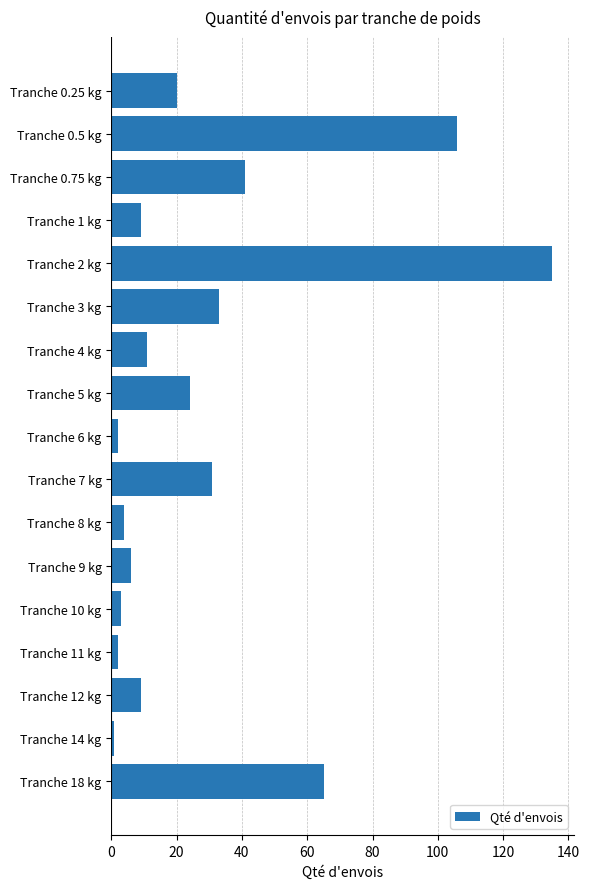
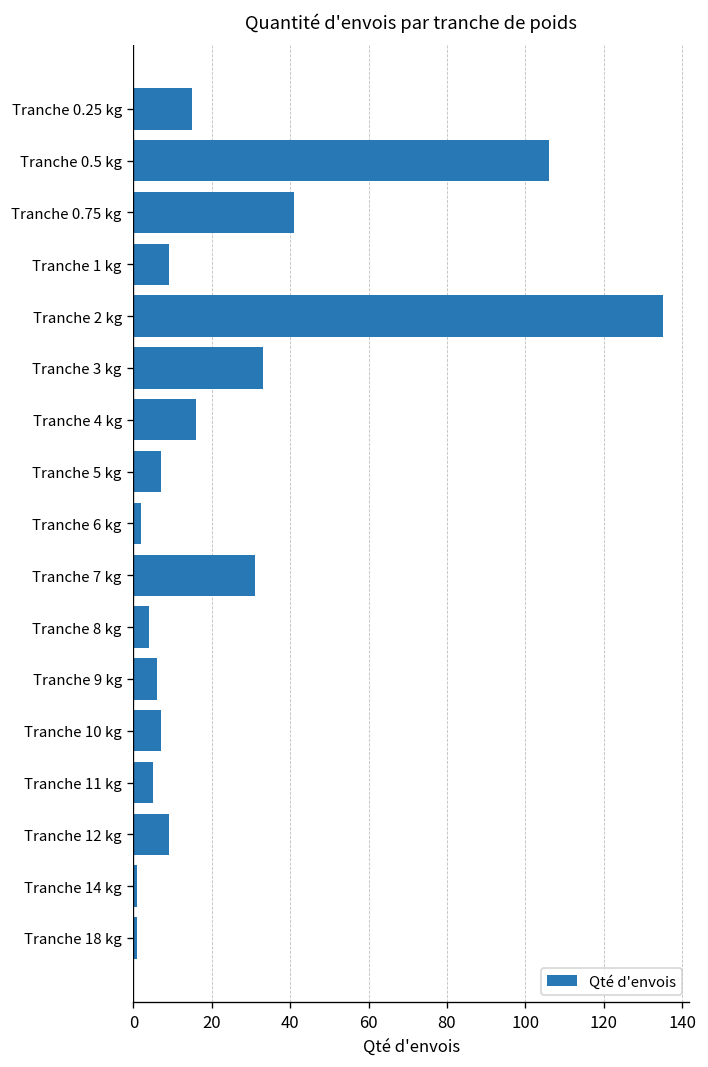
Tranche 0.25 kg: 20 -> 15
Tranche 4 kg: 11 -> 16
Tranche 5 kg: 24 -> 7
Tranche 10 kg: 3 -> 7
Tranche 11 kg: 2 -> 5
Tranche 18 kg: 65 -> 1
